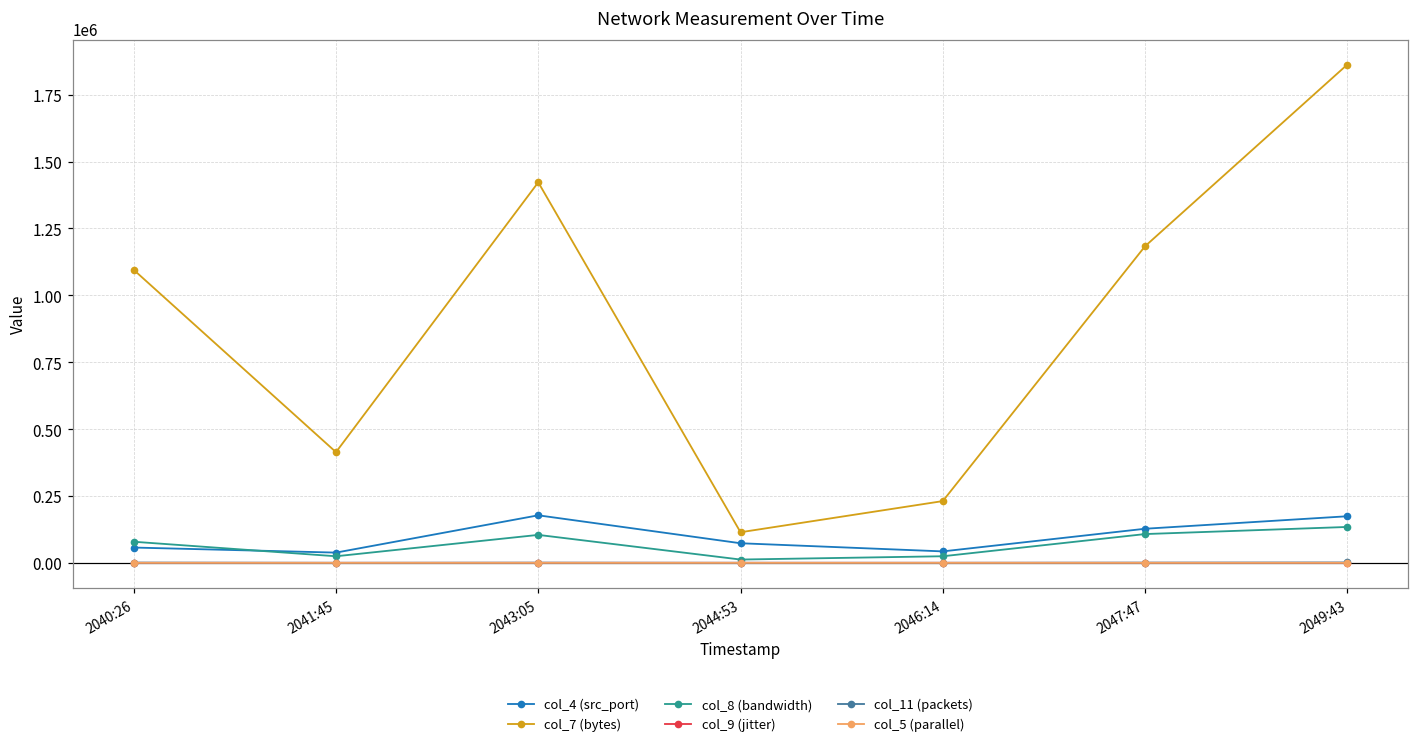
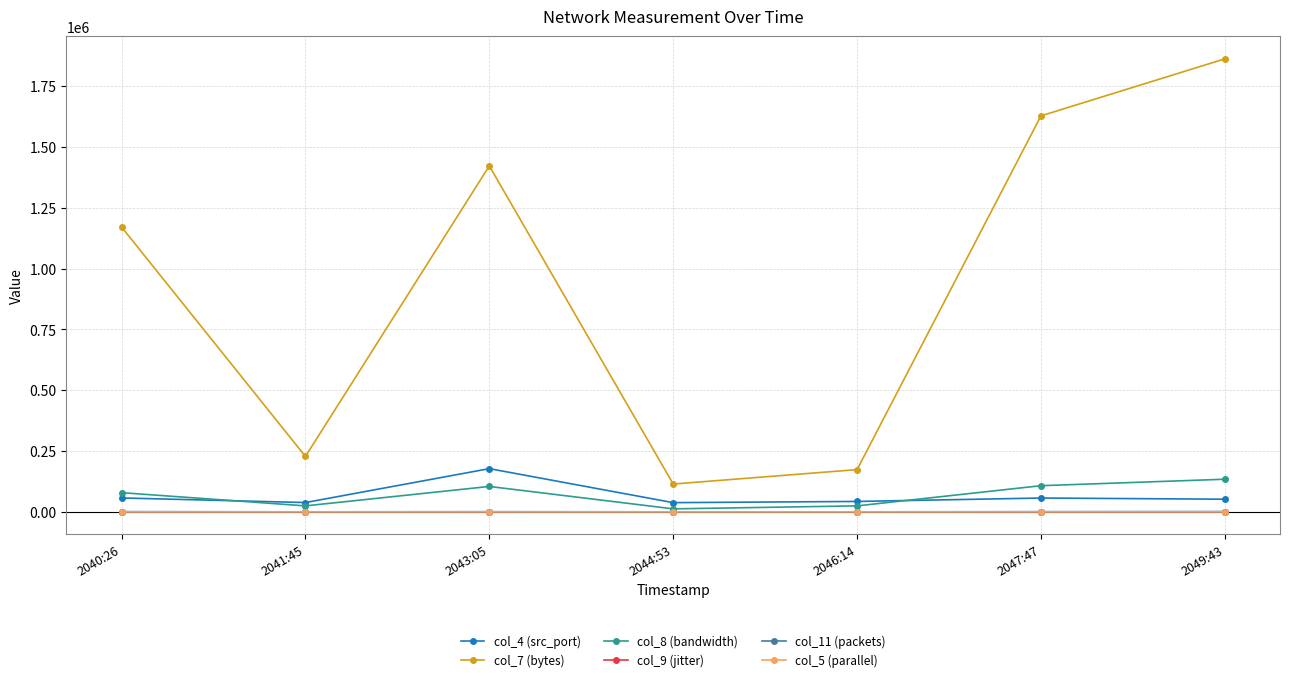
col_7 (bytes), 2040:26: 1100000 -> 1170000
col_7 (bytes), 2041:45: 410000 -> 230000
col_4 (src_port), 2044:53: 70000 -> 40000
col_7 (bytes), 2046:14: 230000 -> 170000
col_4 (src_port), 2047:47: 130000 -> 60000
col_7 (bytes), 2047:47: 1180000 -> 1630000
col_4 (src_port), 2049:43: 170000 -> 50000
